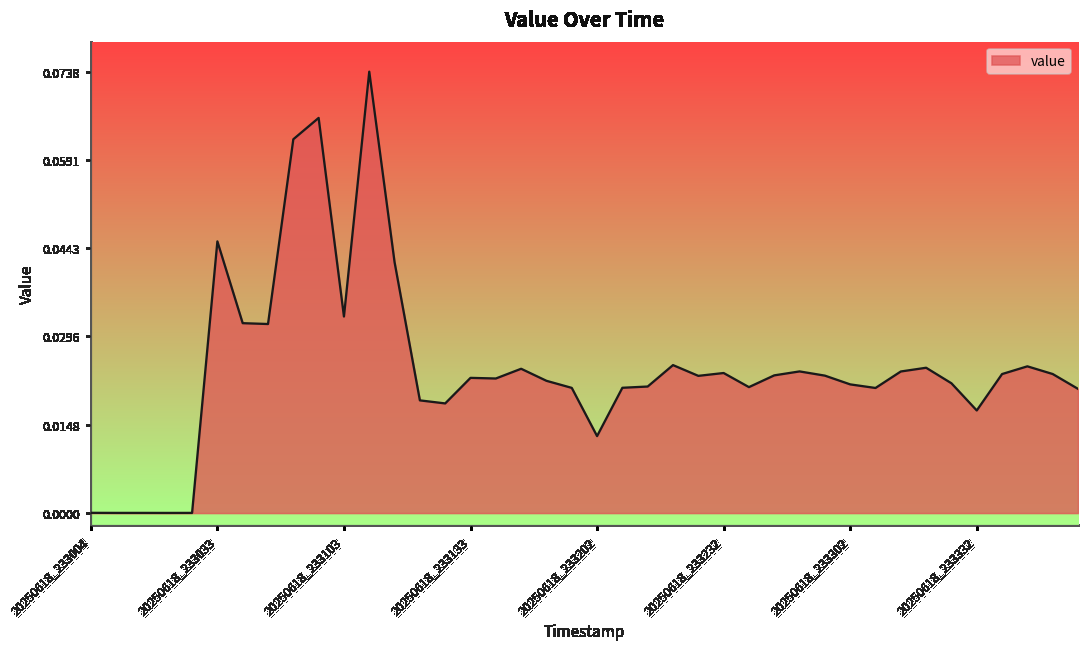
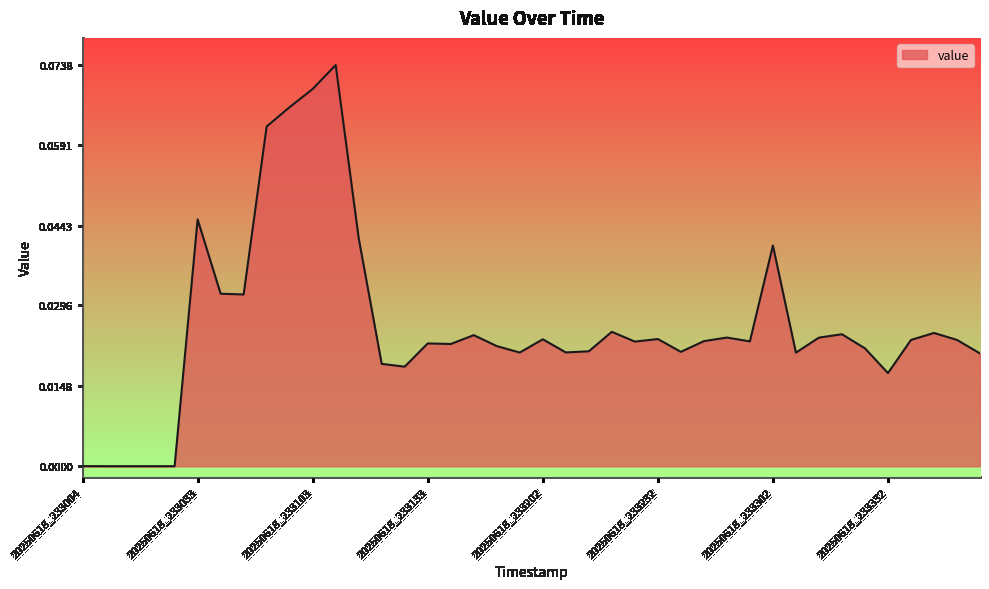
20250618_233103: 0.033 -> 0.069
20250618_233202: 0.013 -> 0.023
20250618_233302: 0.022 -> 0.041
